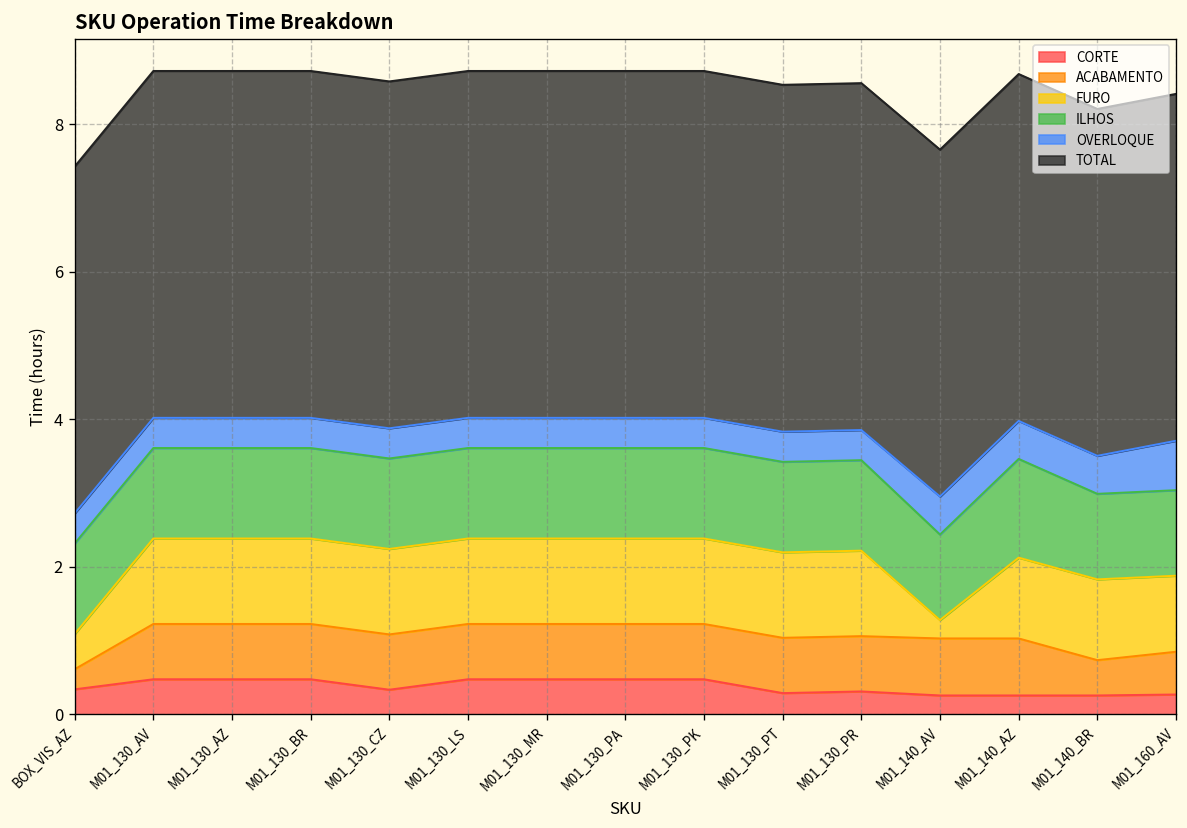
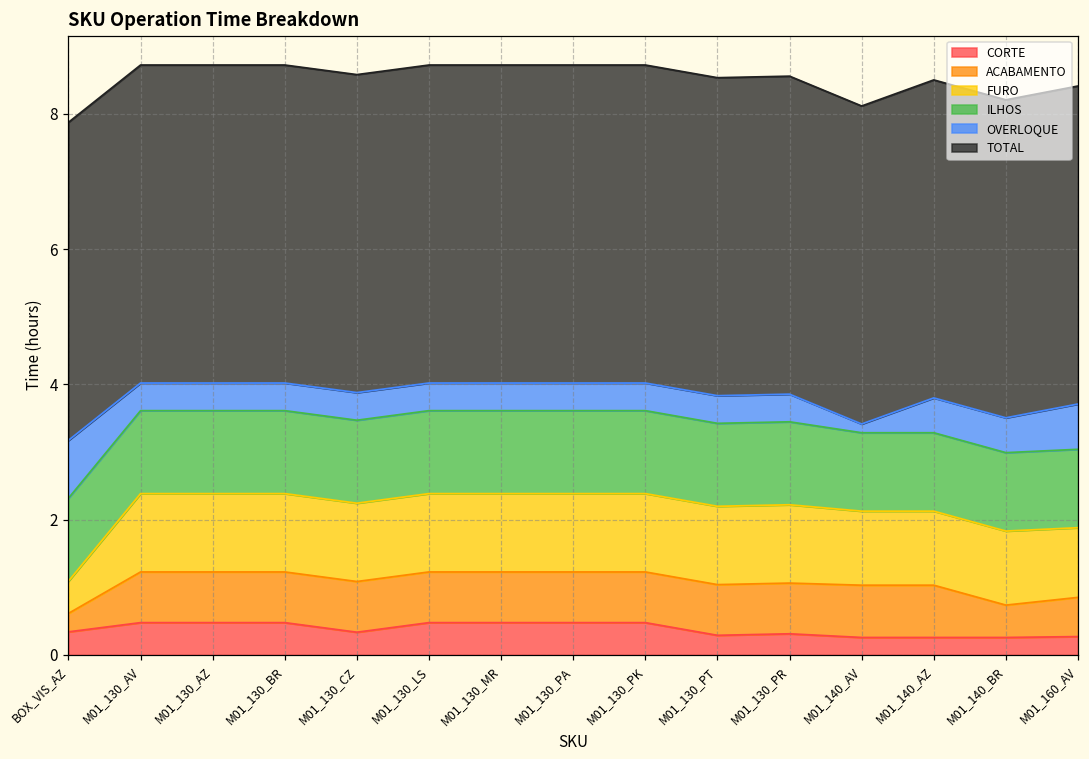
OVERLOQUE, BOX_VIS_AZ: 0.4 -> 0.9
FURO, M01_140_AV: 0.2 -> 1.1
OVERLOQUE, M01_140_AV: 0.5 -> 0.1
ILHOS, M01_140_AZ: 1.3 -> 1.2
